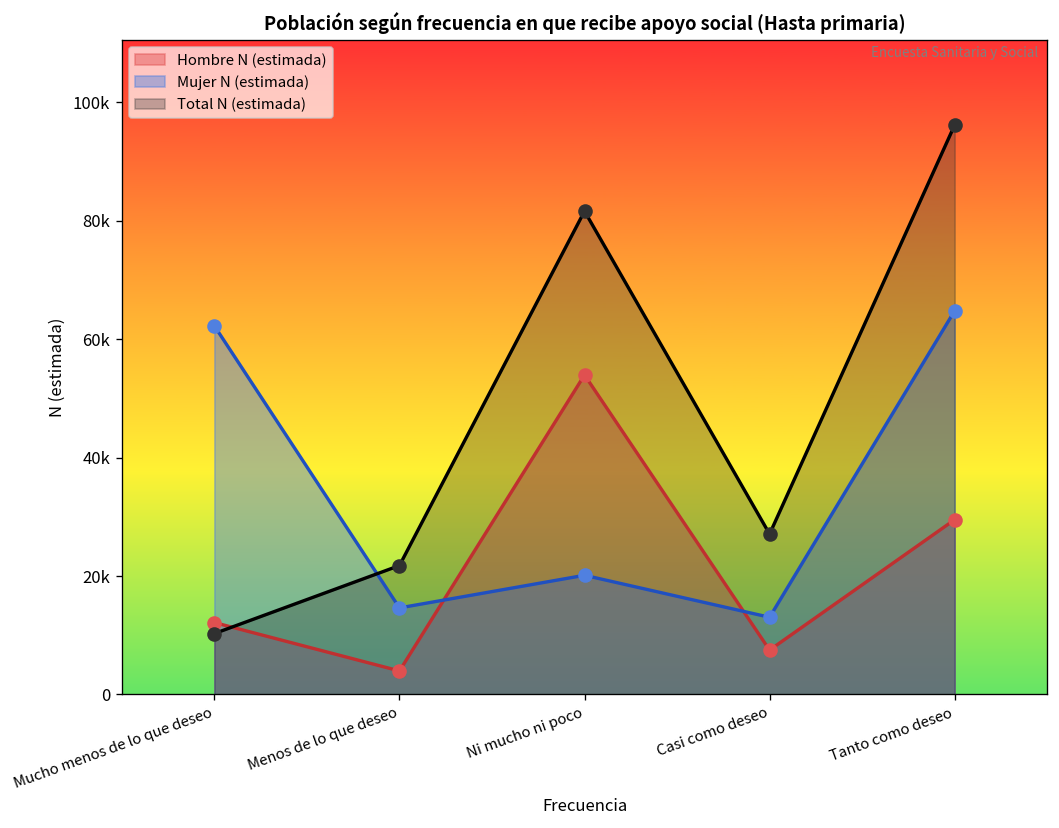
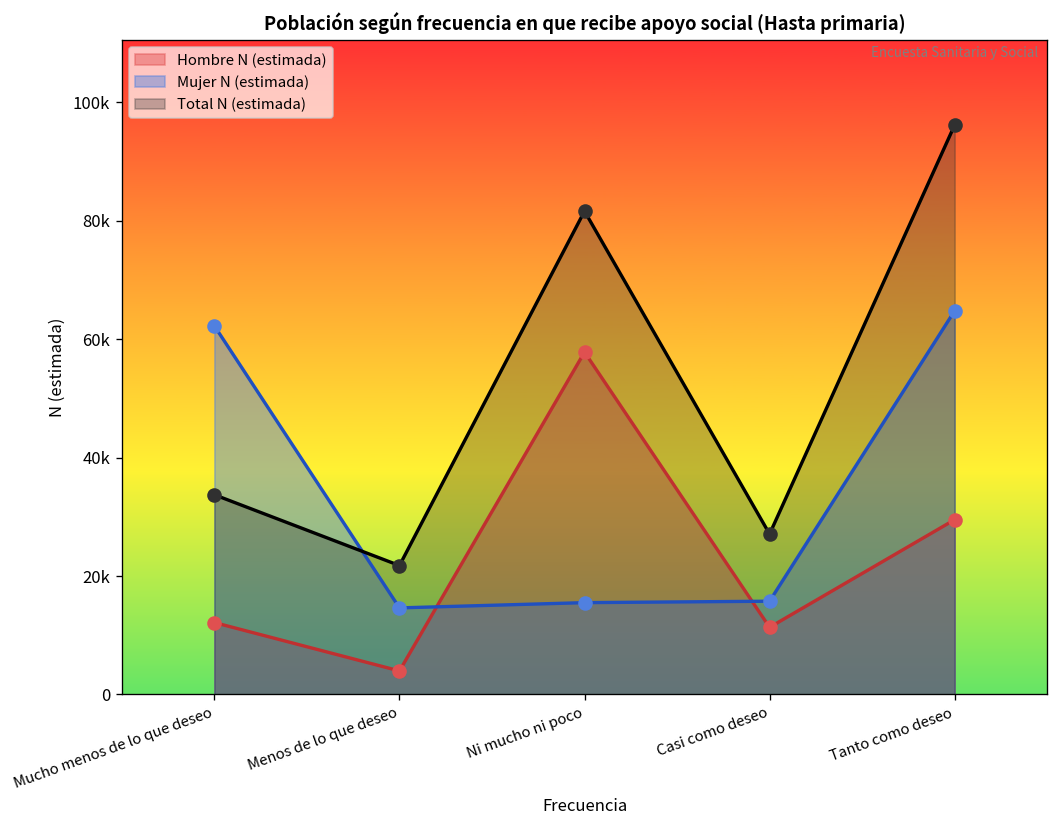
Total N (estimada), Mucho menos de lo que deseo: 10000 -> 34000
Hombre N (estimada), Ni mucho ni poco: 54000 -> 58000
Mujer N (estimada), Ni mucho ni poco: 20000 -> 16000
Hombre N (estimada), Casi como deseo: 7000 -> 11000
Mujer N (estimada), Casi como deseo: 13000 -> 16000
